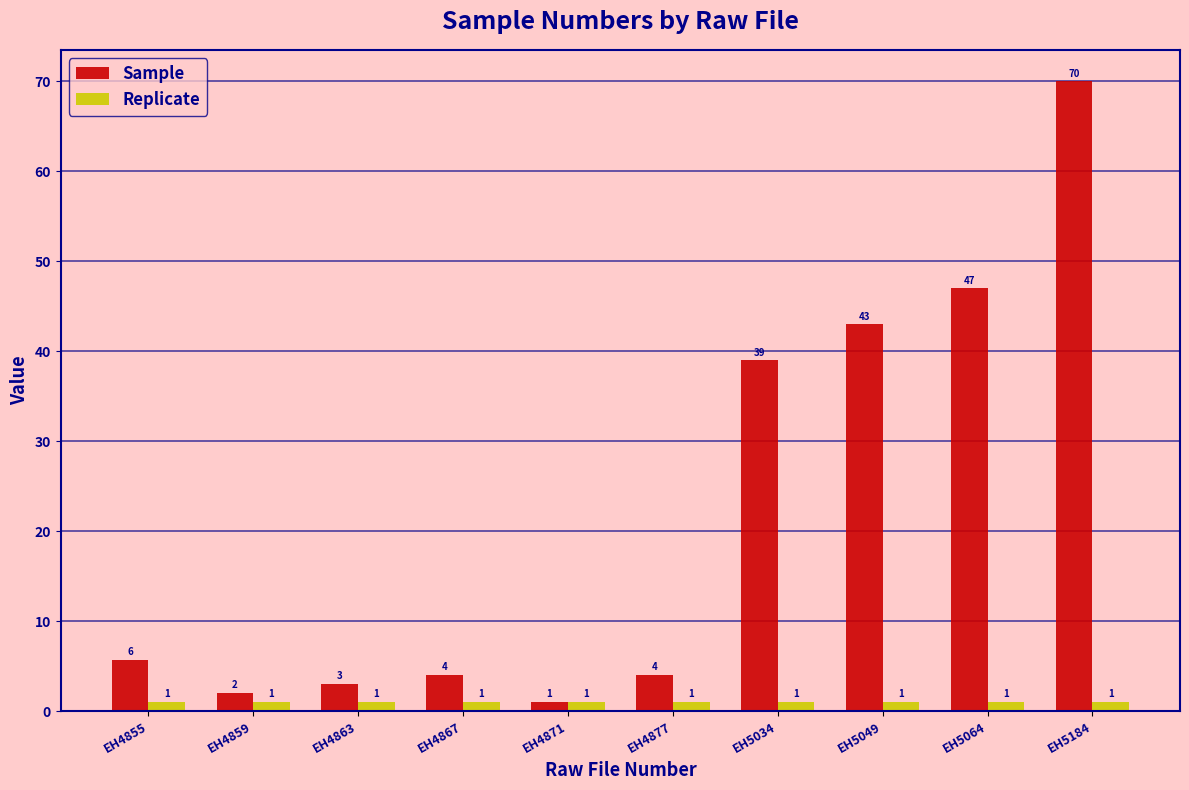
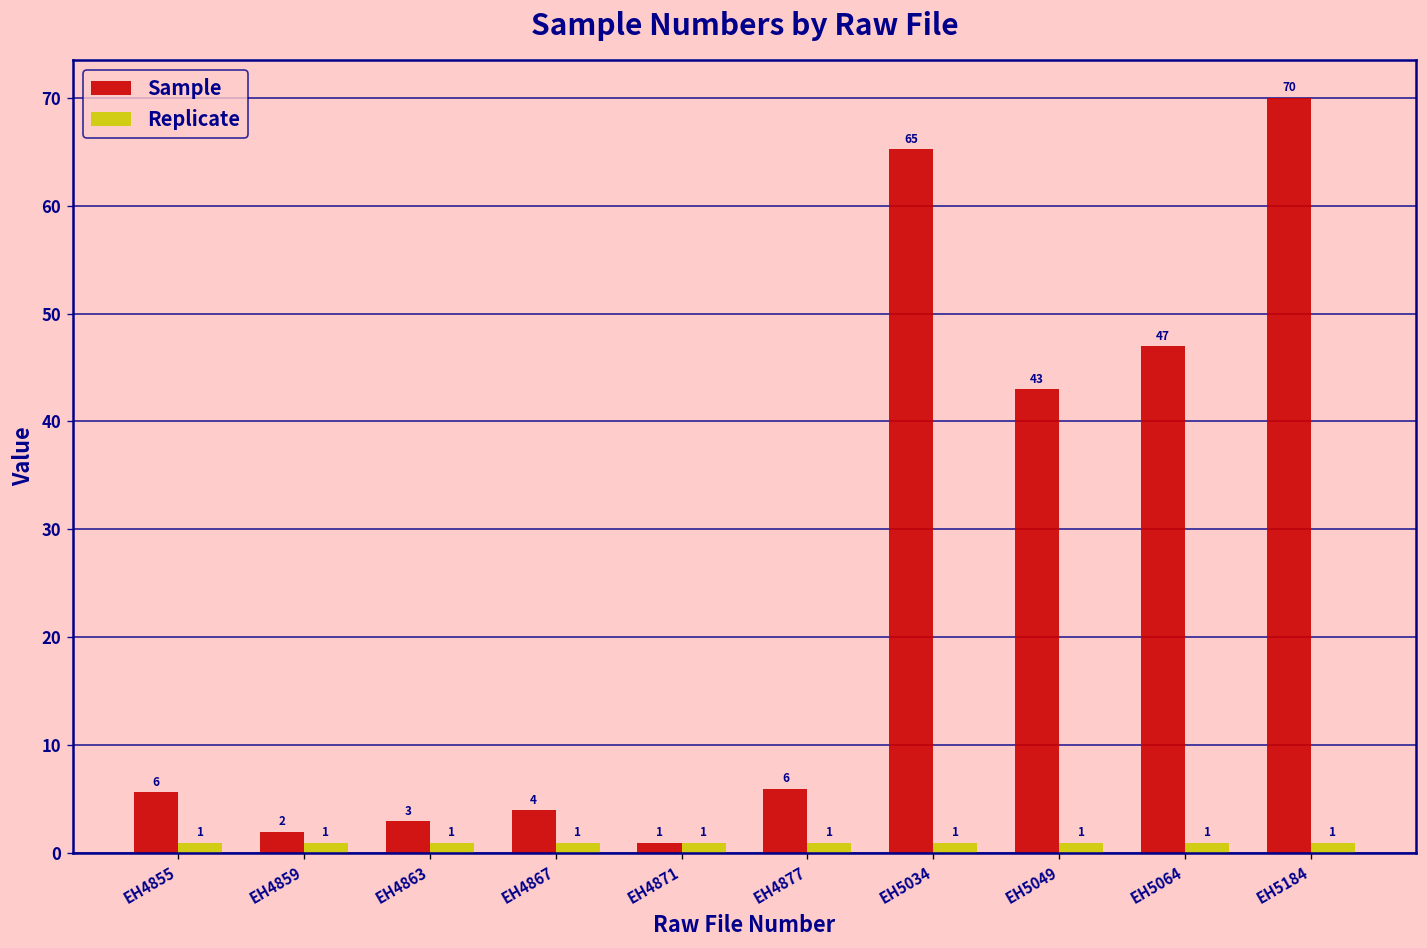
Sample, EH4877: 4 -> 6
Sample, EH5034: 39 -> 65
